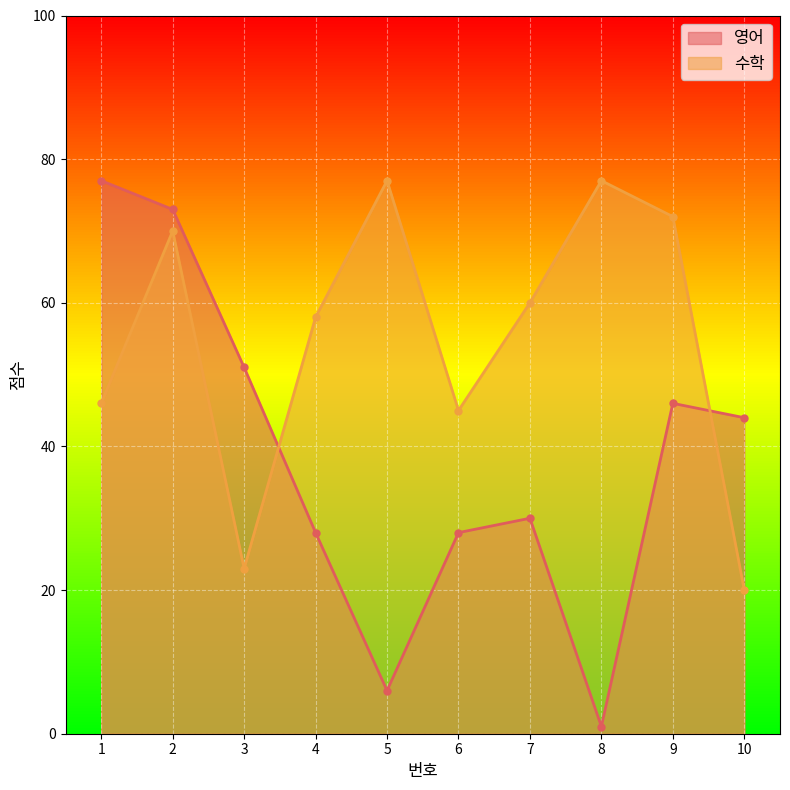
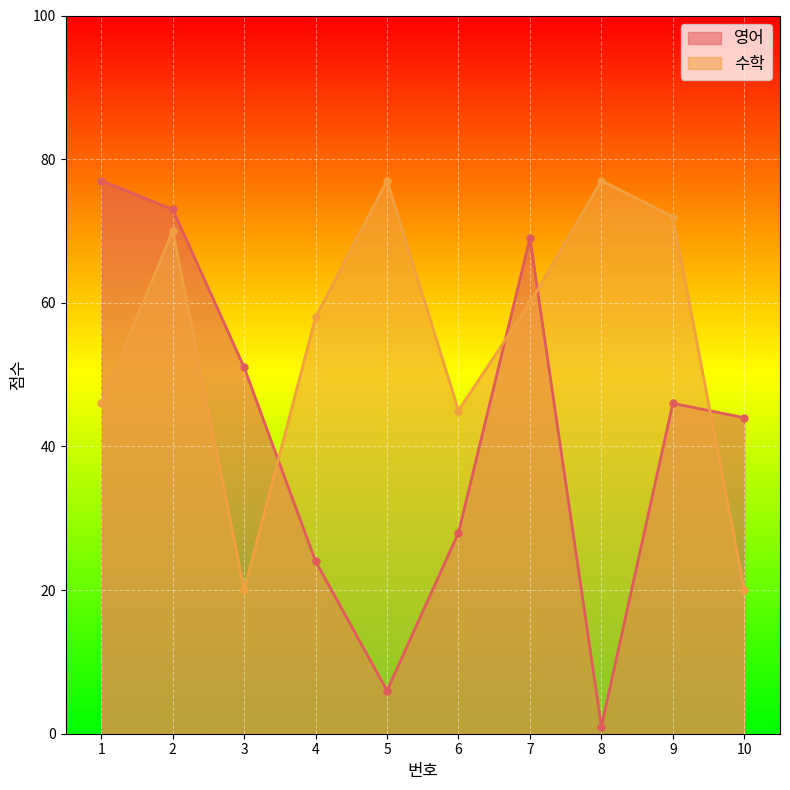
수학, 3: 23 -> 20
영어, 4: 28 -> 24
영어, 7: 30 -> 69
